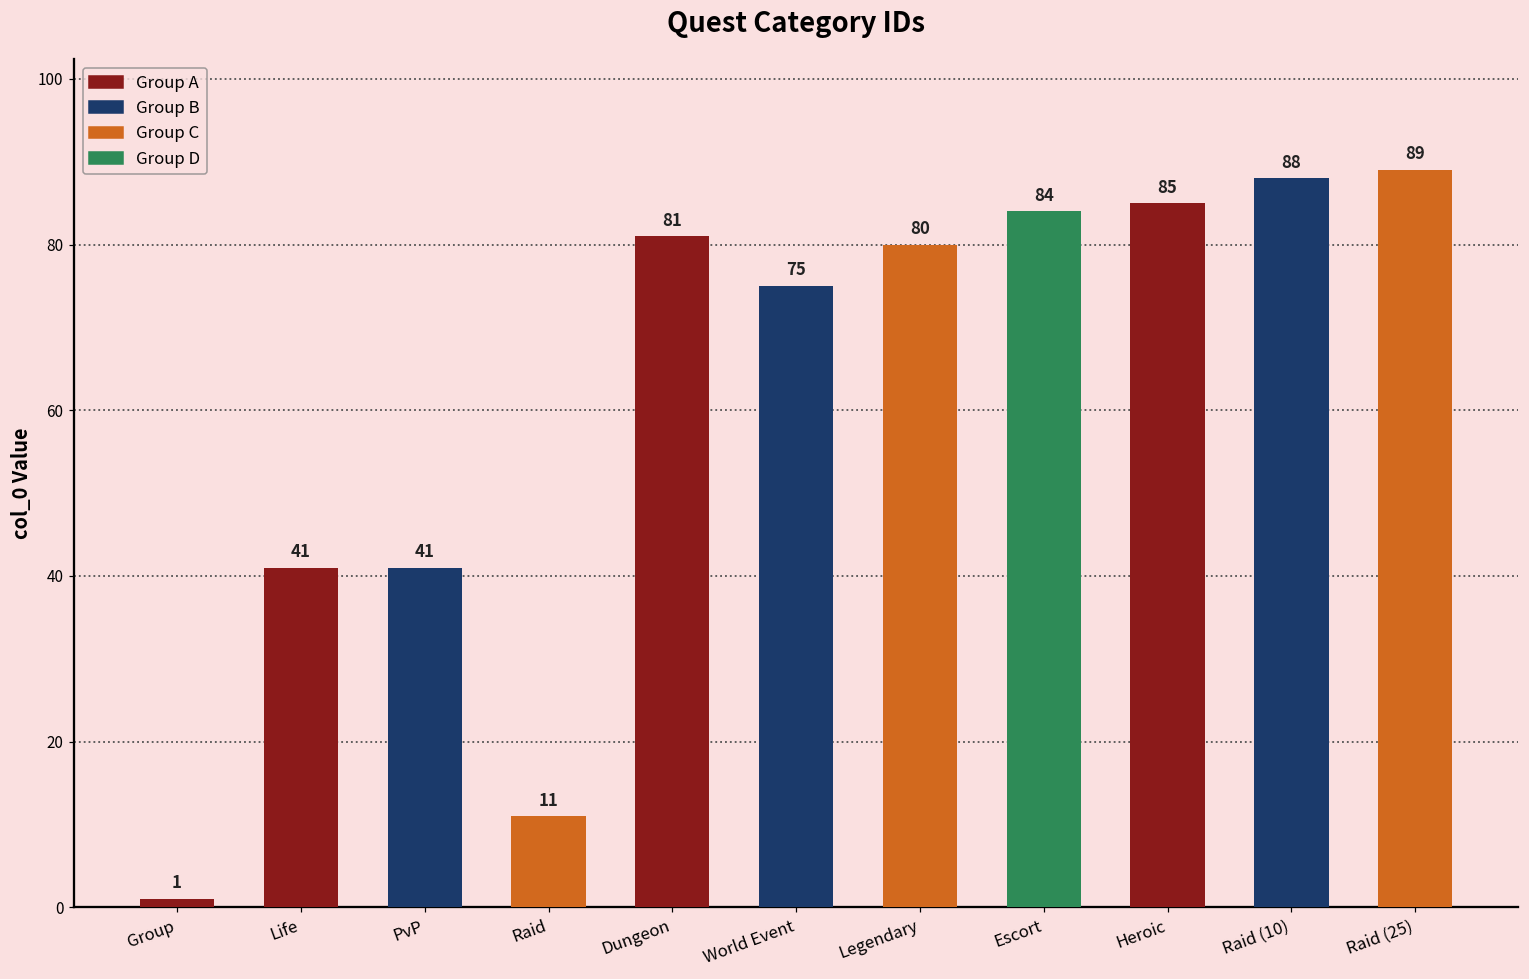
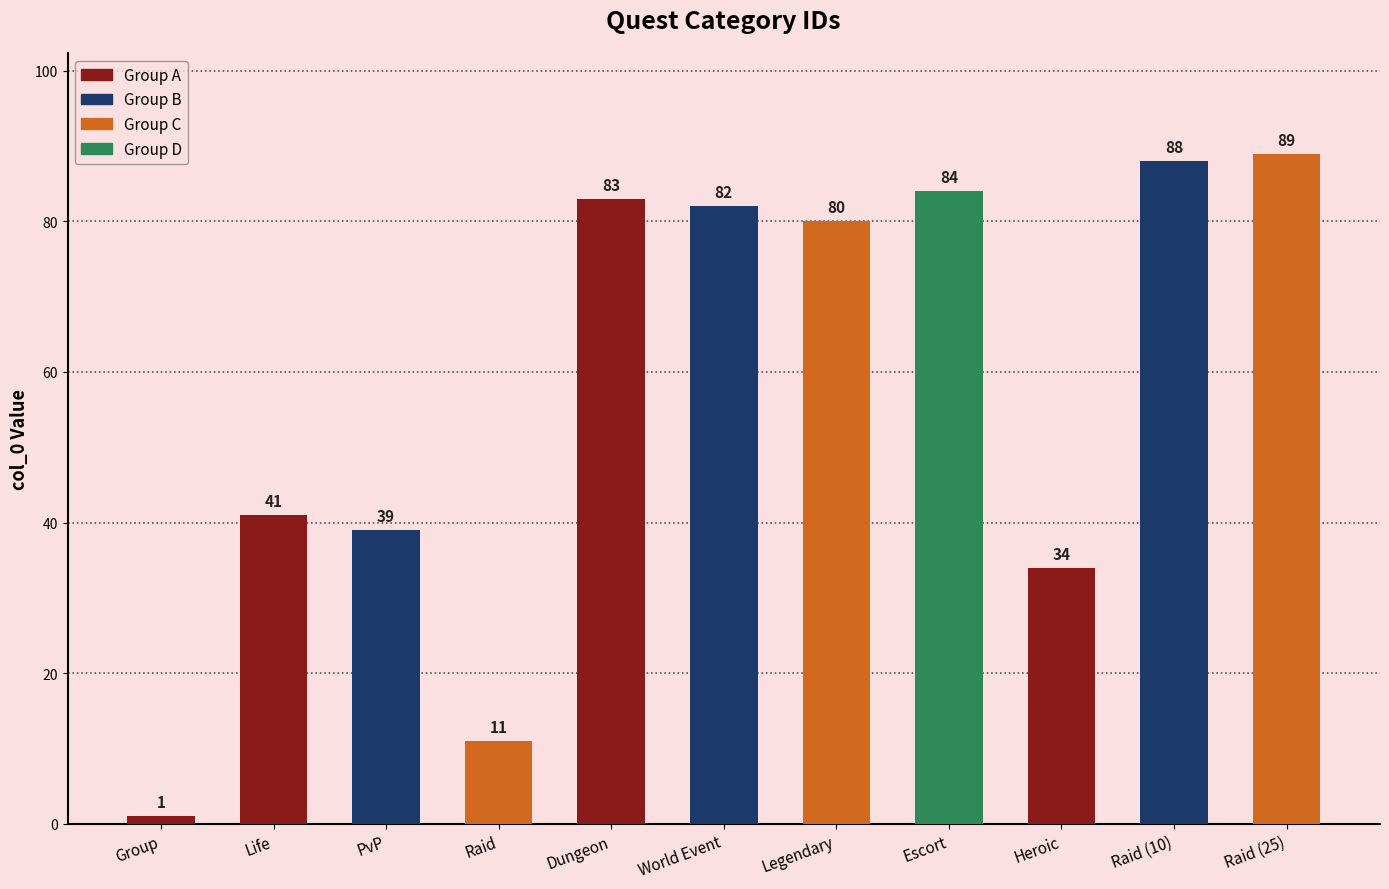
PvP: 41 -> 39
Dungeon: 81 -> 83
World Event: 75 -> 82
Heroic: 85 -> 34
